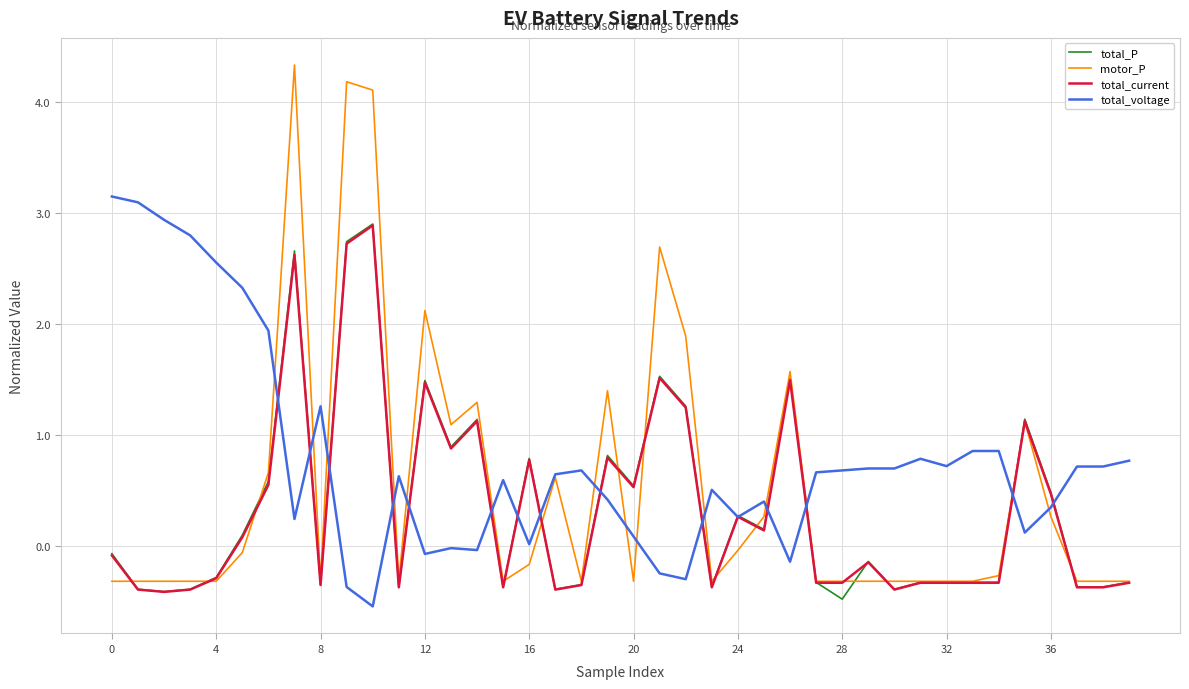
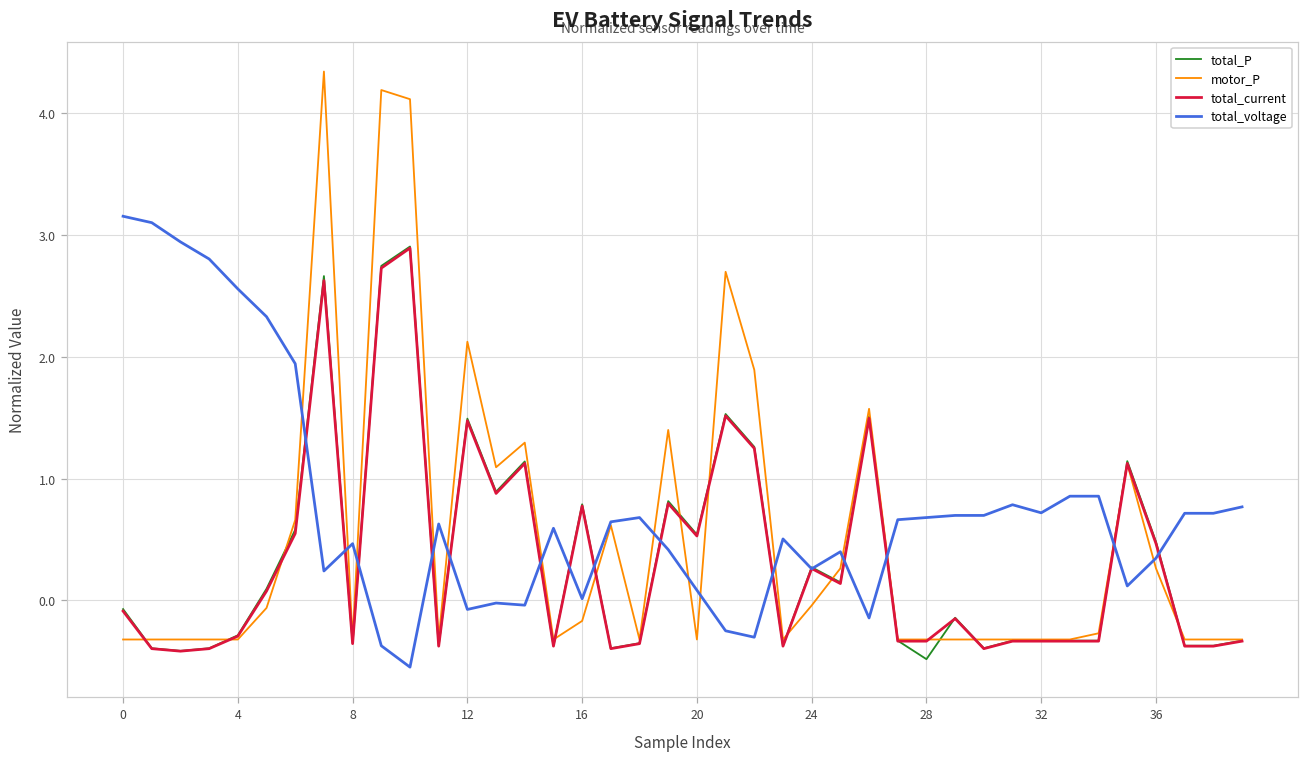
total_voltage, 8: 1.26 -> 0.47
